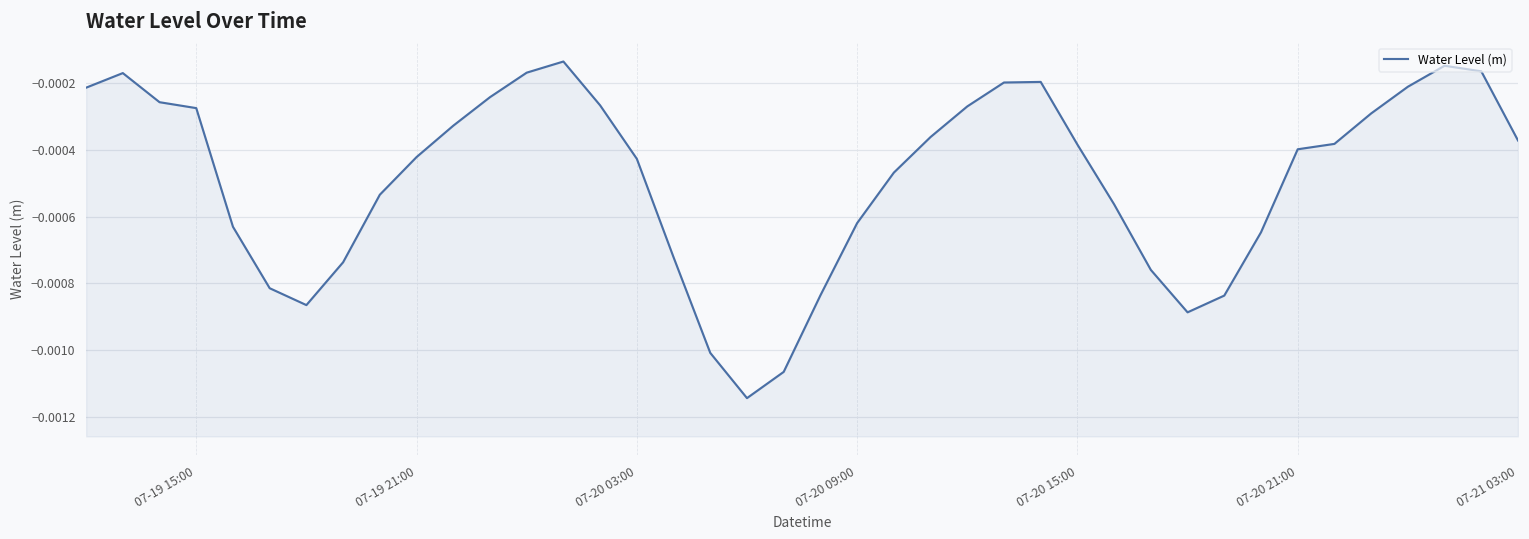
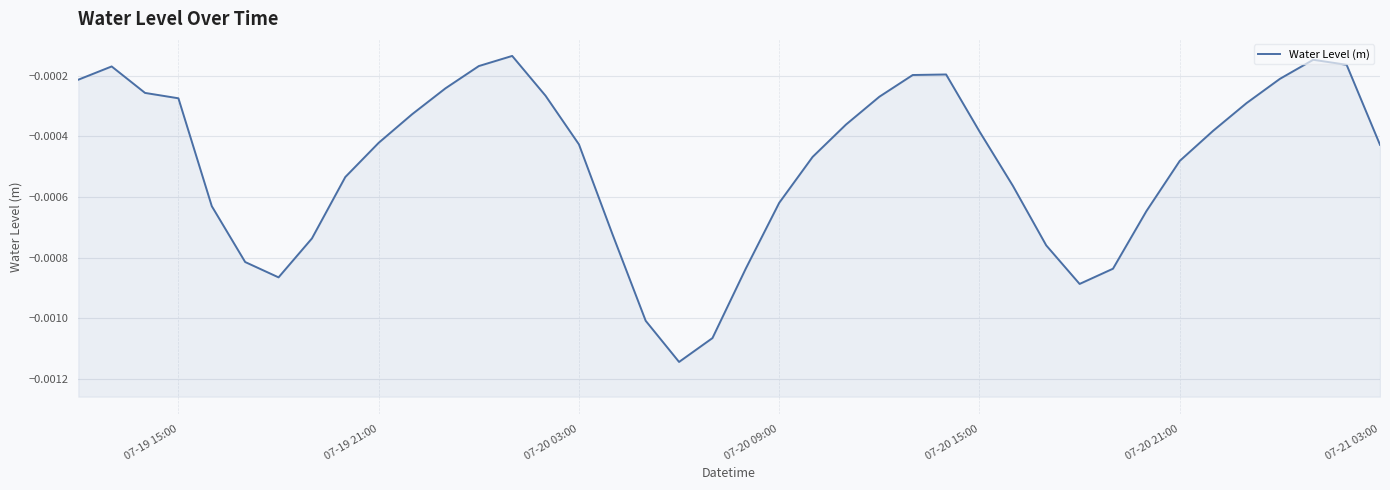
07-20 21:00: -0.00040 -> -0.00048
07-21 03:00: -0.00037 -> -0.00043
